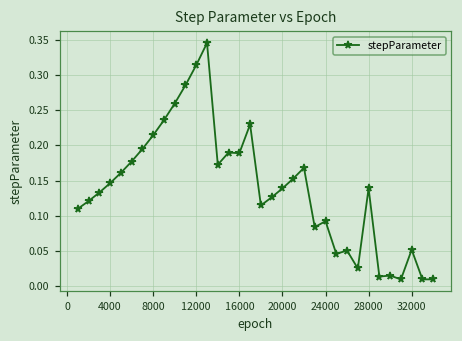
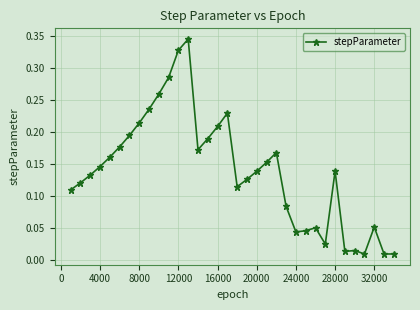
12000: 0.31 -> 0.33
16000: 0.19 -> 0.21
24000: 0.09 -> 0.04
